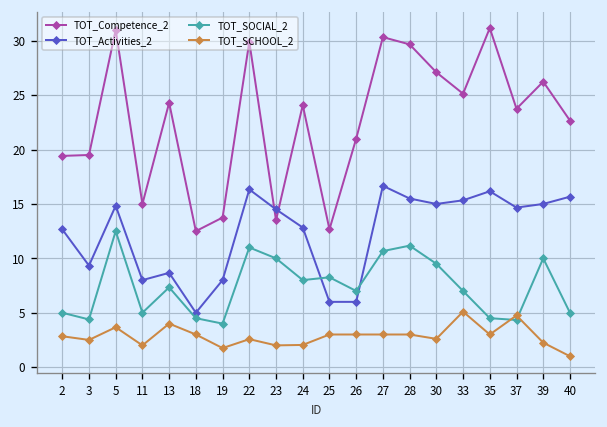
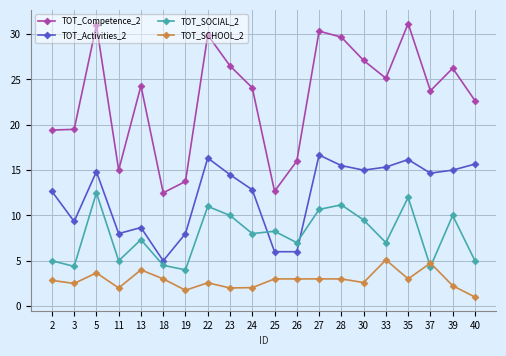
TOT_Competence_2, 23: 14 -> 27
TOT_Competence_2, 26: 21 -> 16
TOT_SOCIAL_2, 35: 5 -> 12
